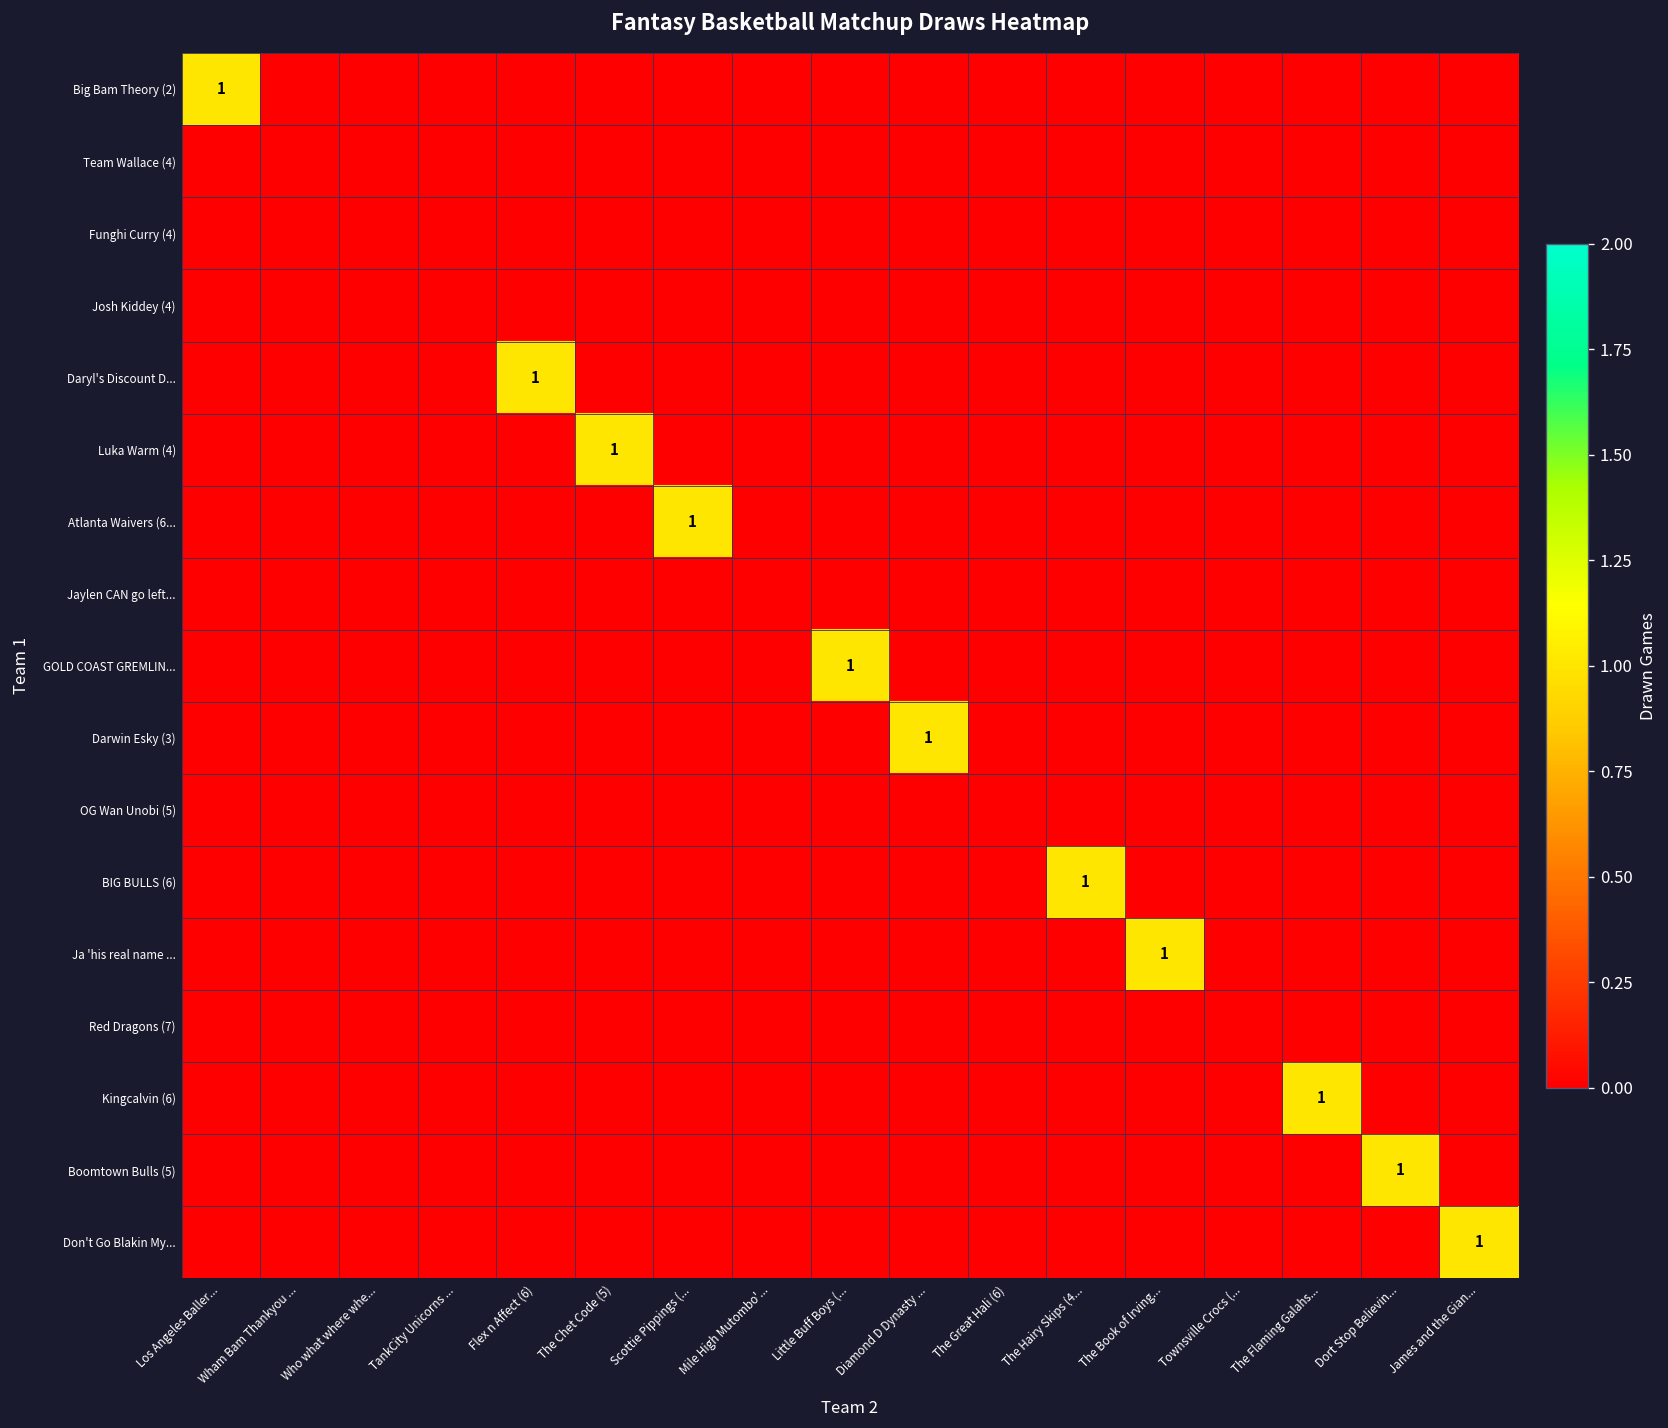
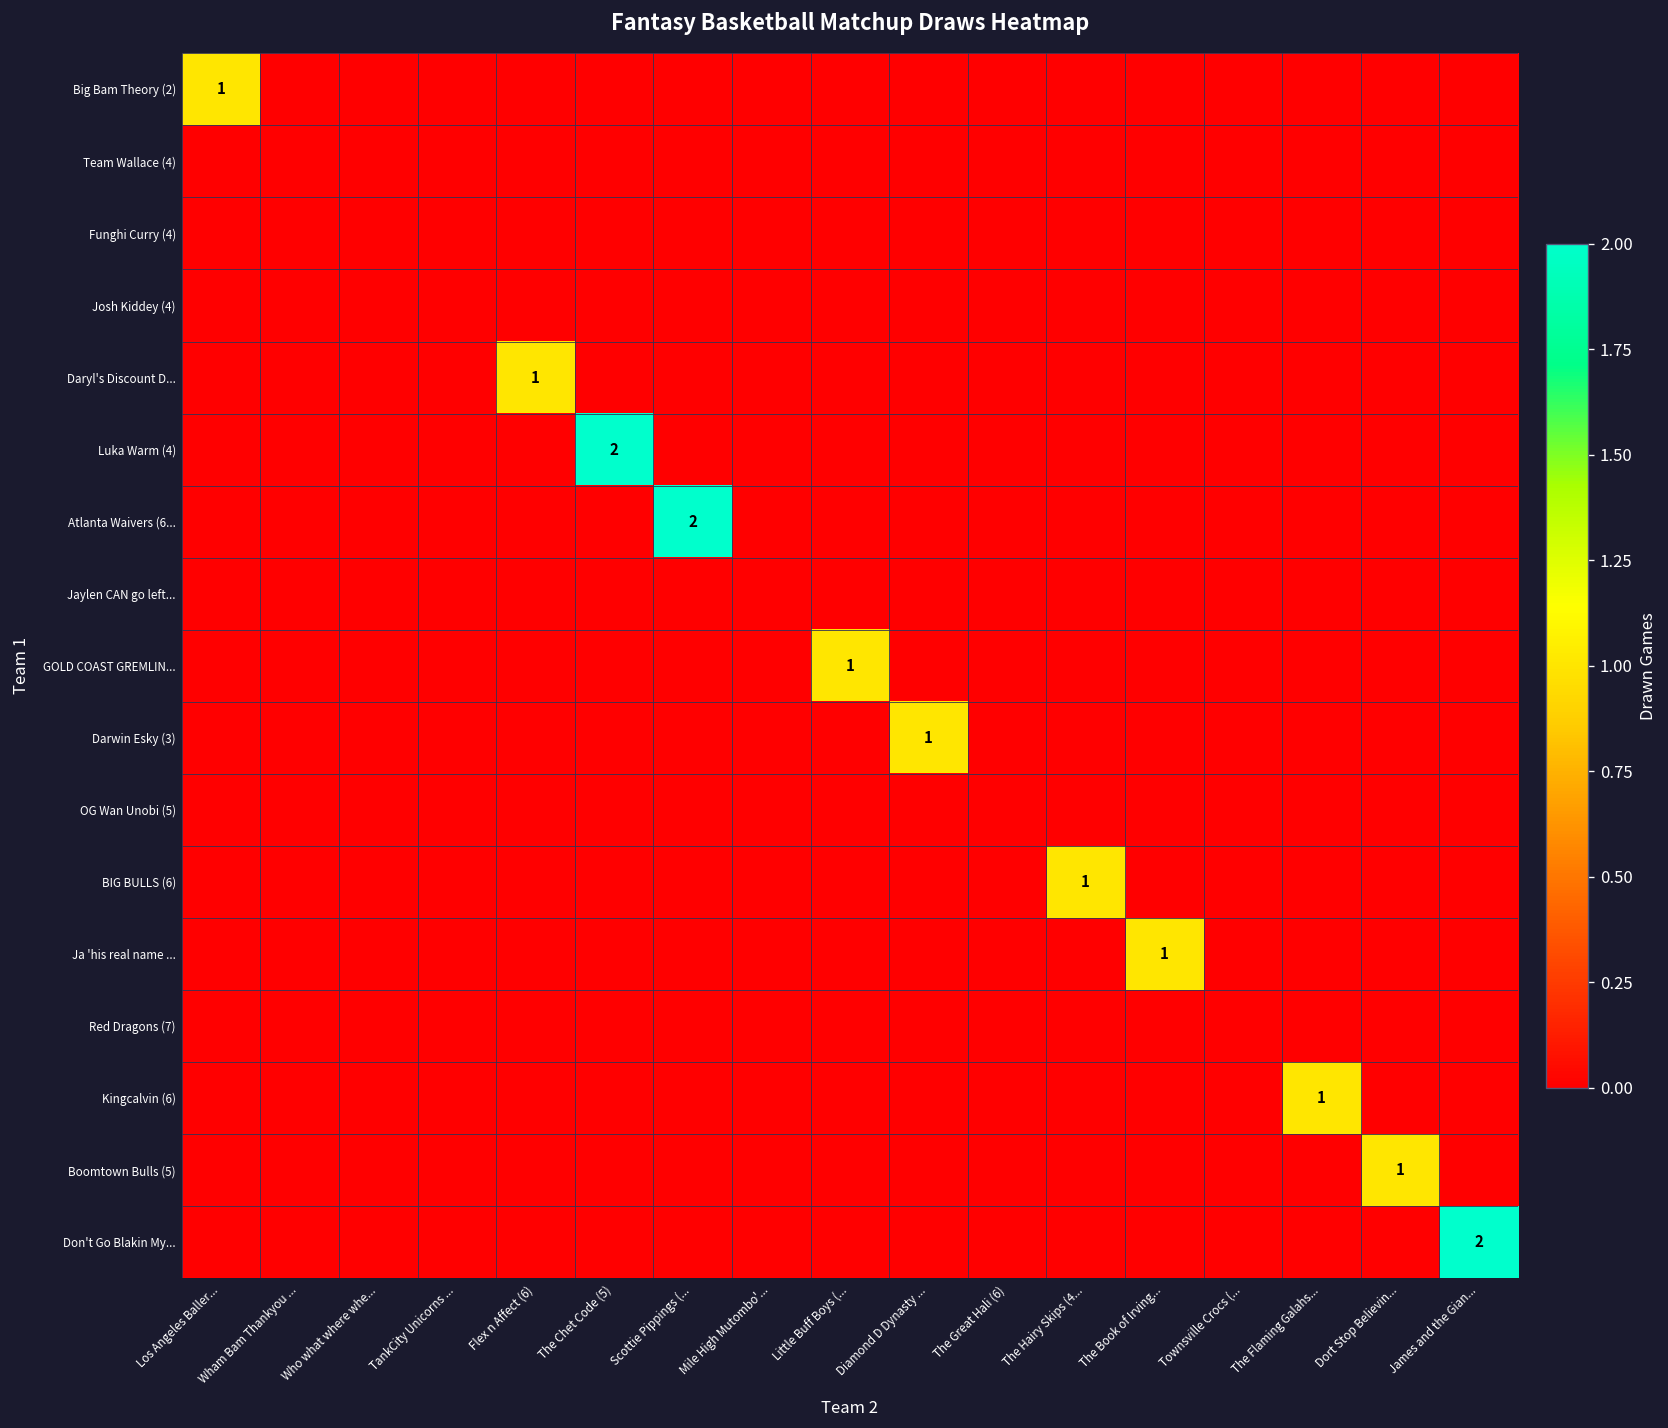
Luka Warm (4), The Chet Code (5): 1 -> 2
Atlanta Waivers (6..., Scottie Pippings (...: 1 -> 2
Don't Go Blakin My..., James and the Gian...: 1 -> 2
